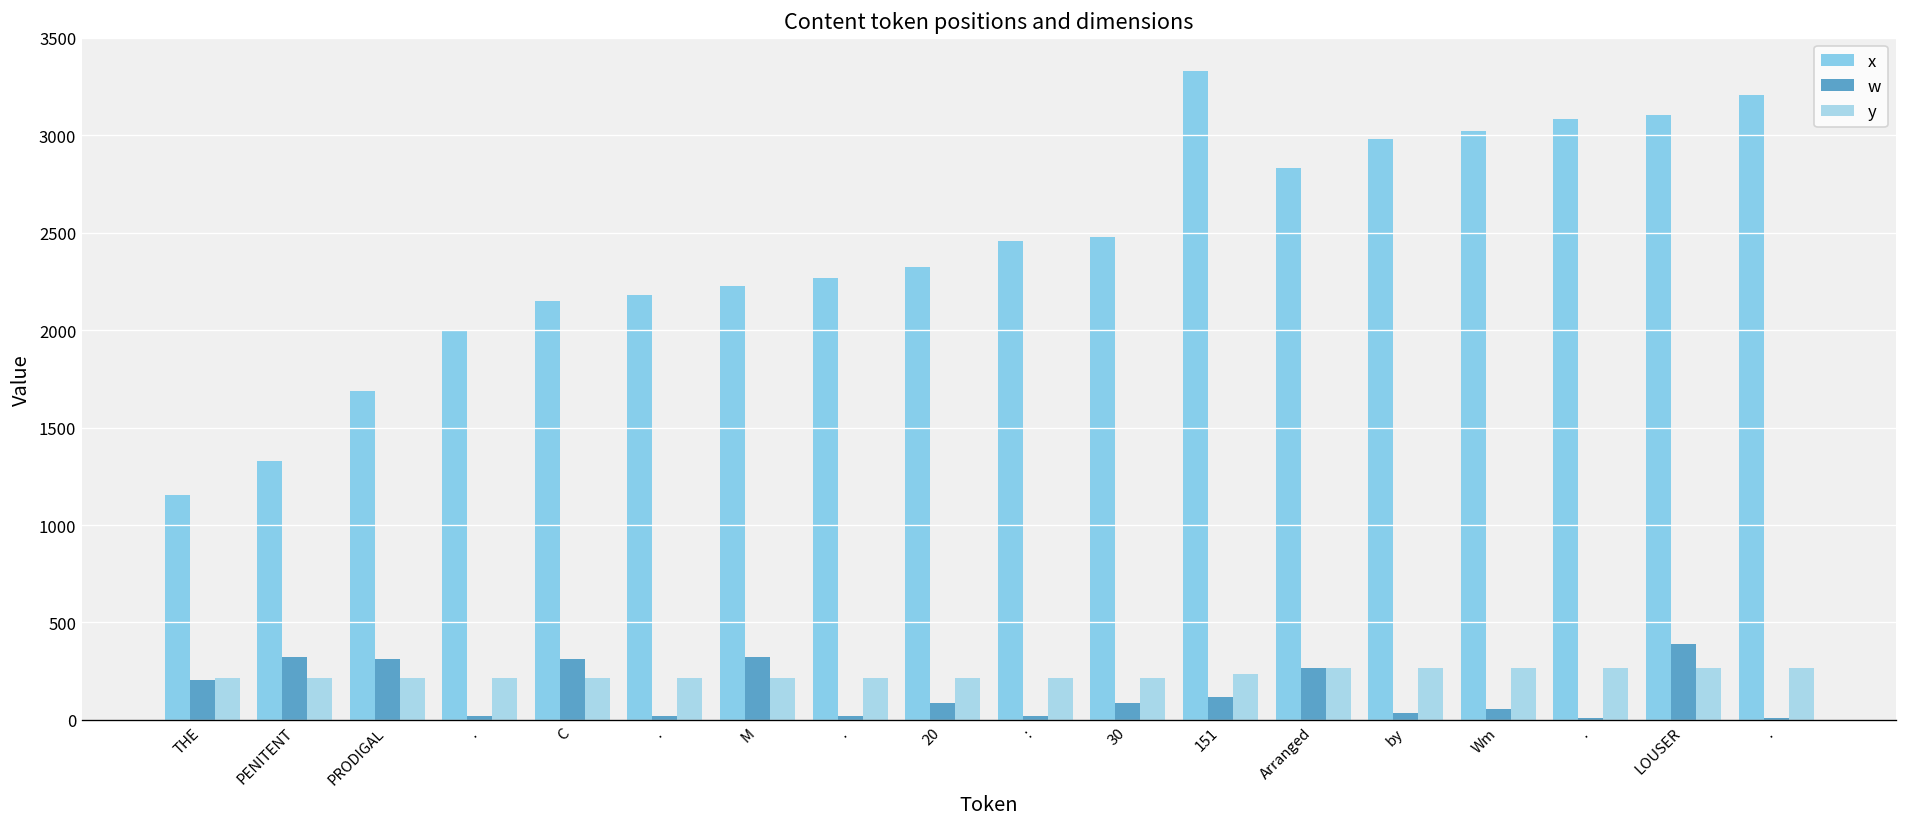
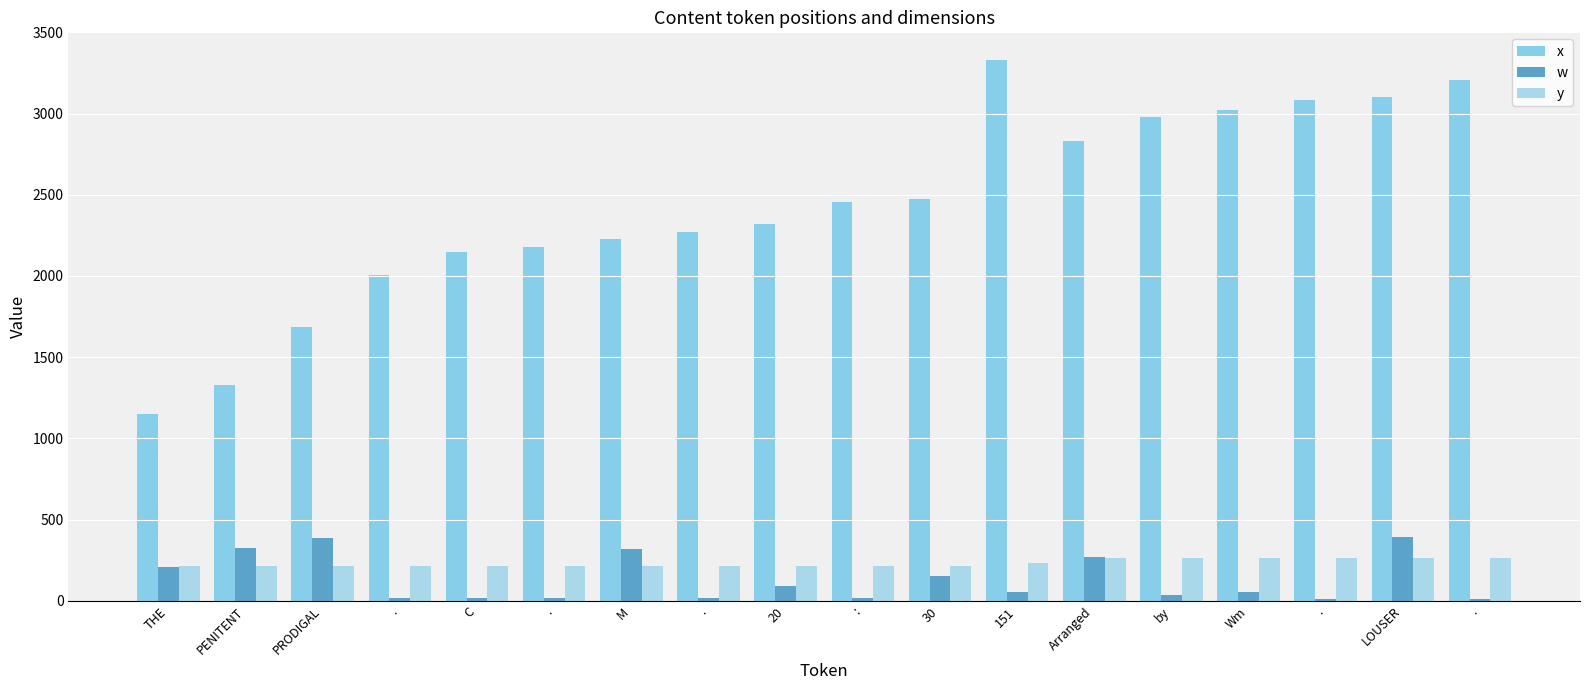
w, PRODIGAL: 310 -> 390
w, C: 310 -> 20
w, 30: 90 -> 150
w, 151: 120 -> 60
